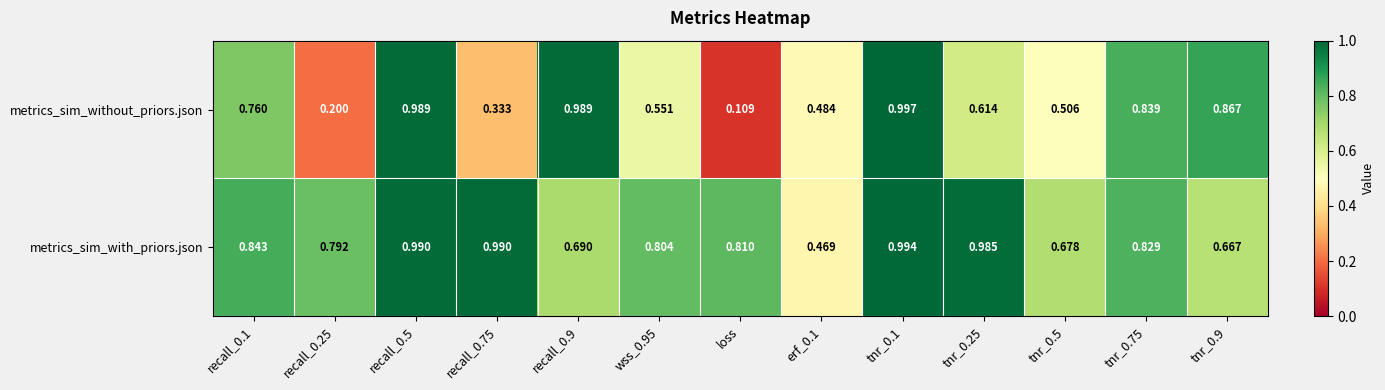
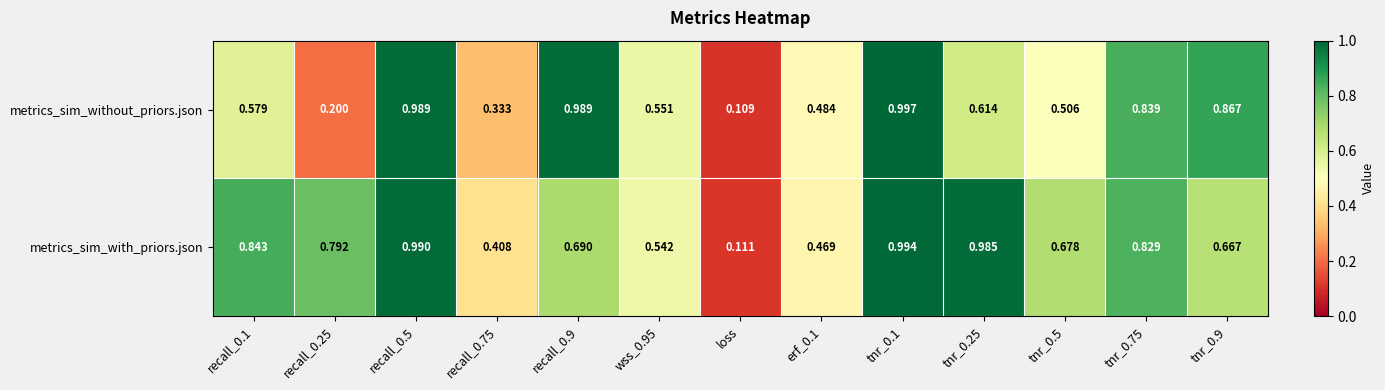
metrics_sim_without_priors.json, recall_0.1: 0.760 -> 0.579
metrics_sim_with_priors.json, recall_0.75: 0.990 -> 0.408
metrics_sim_with_priors.json, wss_0.95: 0.804 -> 0.542
metrics_sim_with_priors.json, loss: 0.810 -> 0.111
